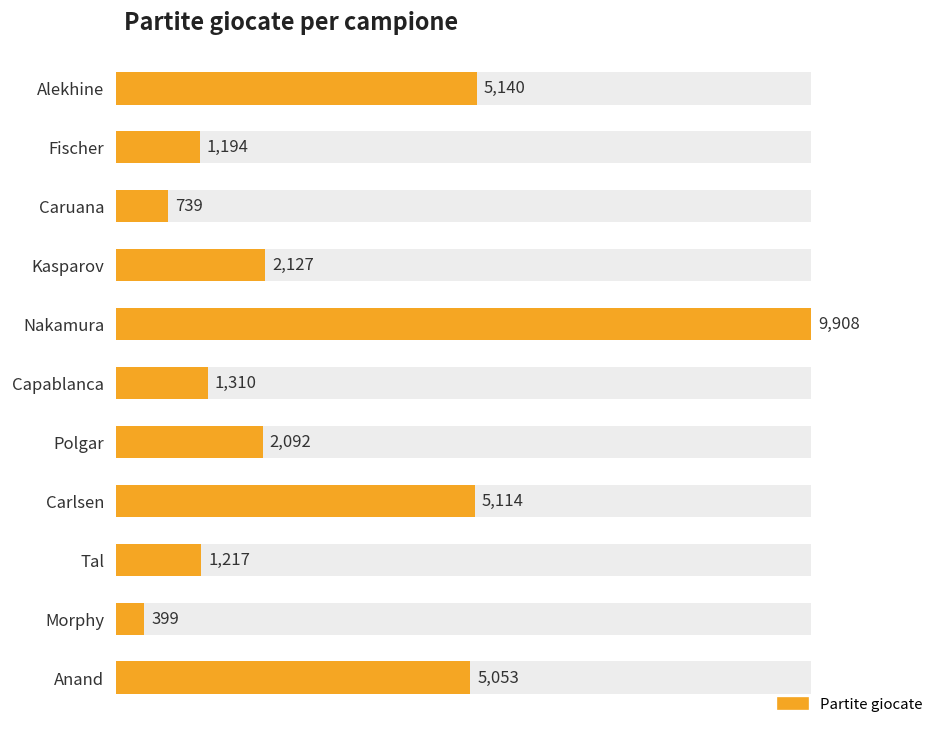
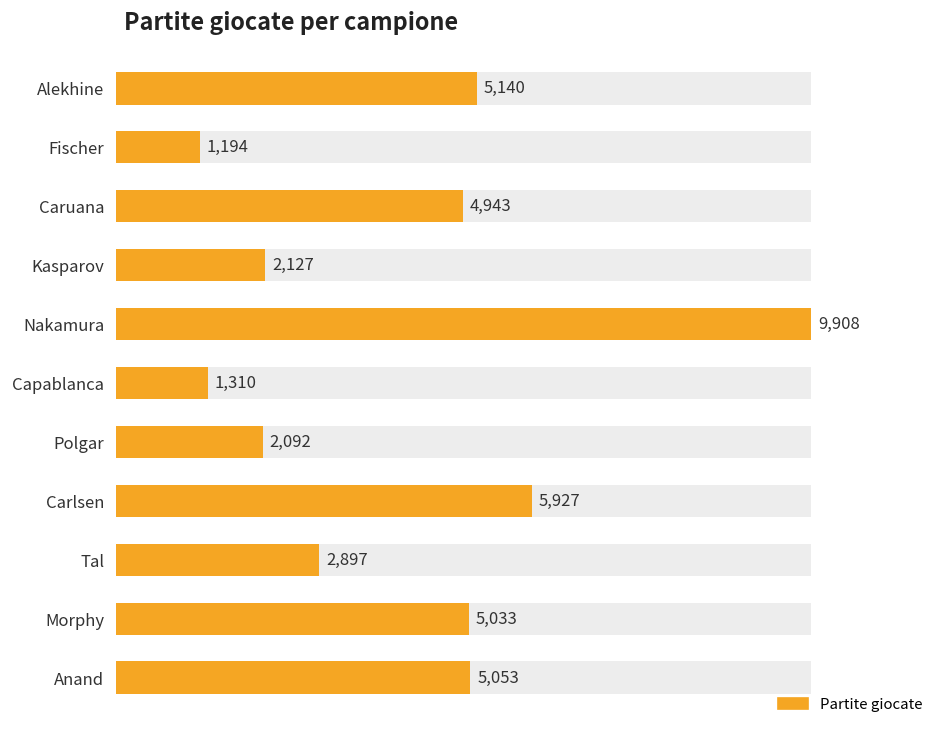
Partite giocate, Caruana: 739 -> 4,943
Partite giocate, Carlsen: 5,114 -> 5,927
Partite giocate, Tal: 1,217 -> 2,897
Partite giocate, Morphy: 399 -> 5,033
